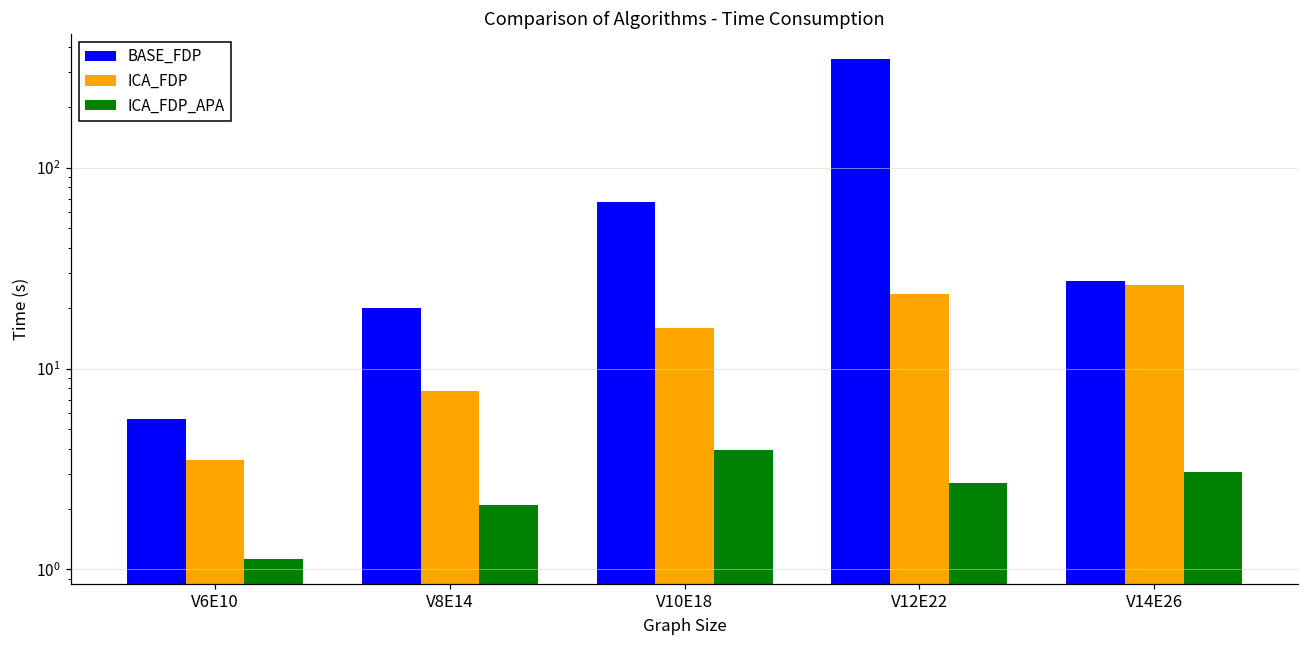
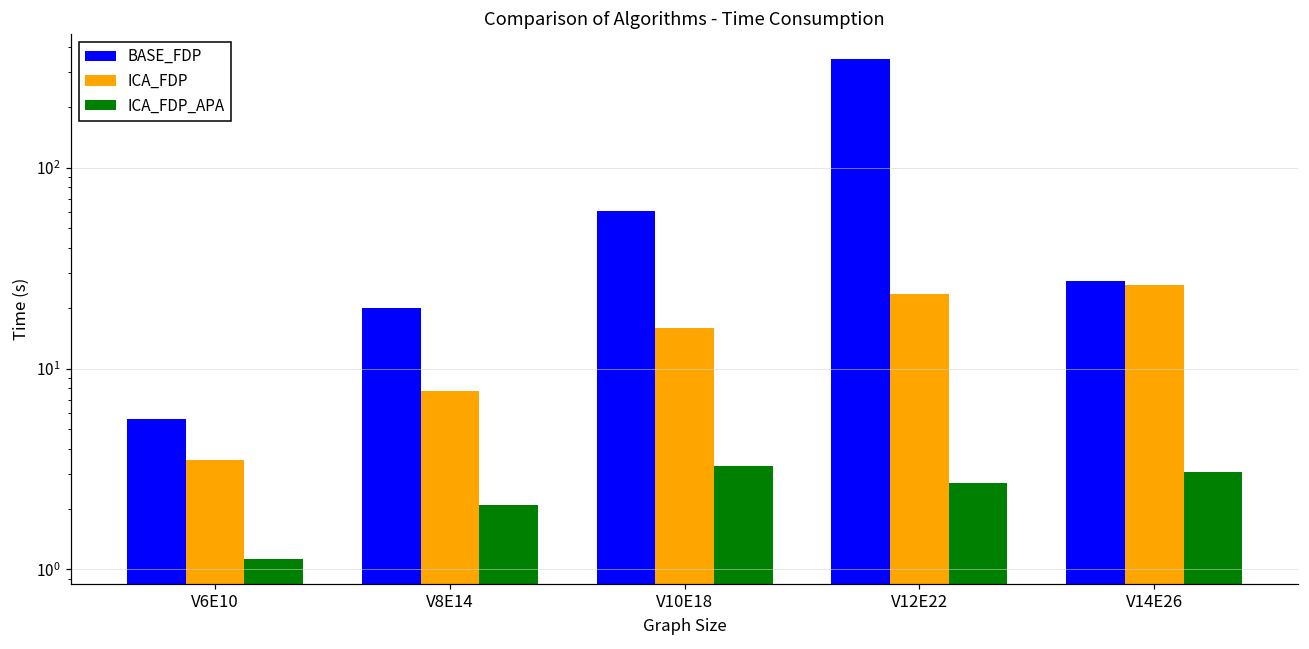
BASE_FDP, V10E18: 67 -> 61
ICA_FDP_APA, V10E18: 4.0 -> 3.3
